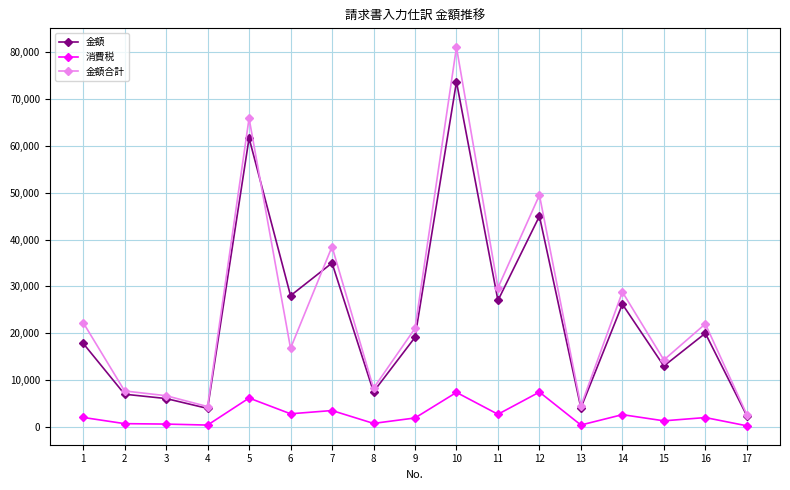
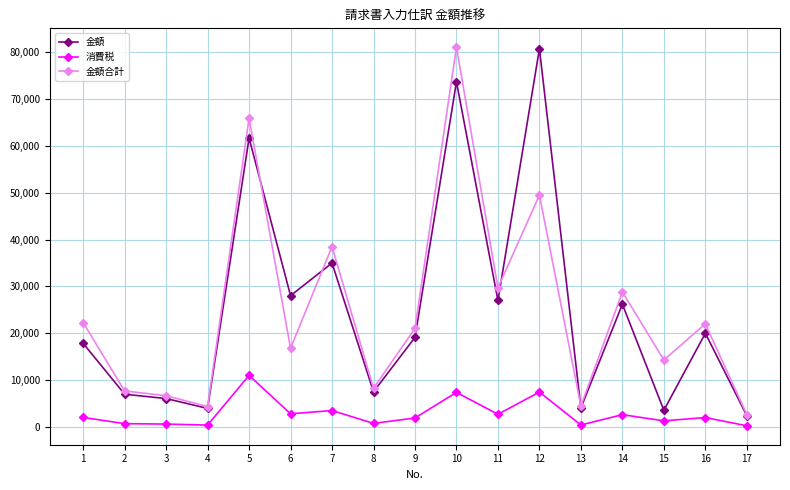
消費税, 5: 6,000 -> 11,000
金額, 12: 45,000 -> 81,000
金額, 15: 13,000 -> 4,000
